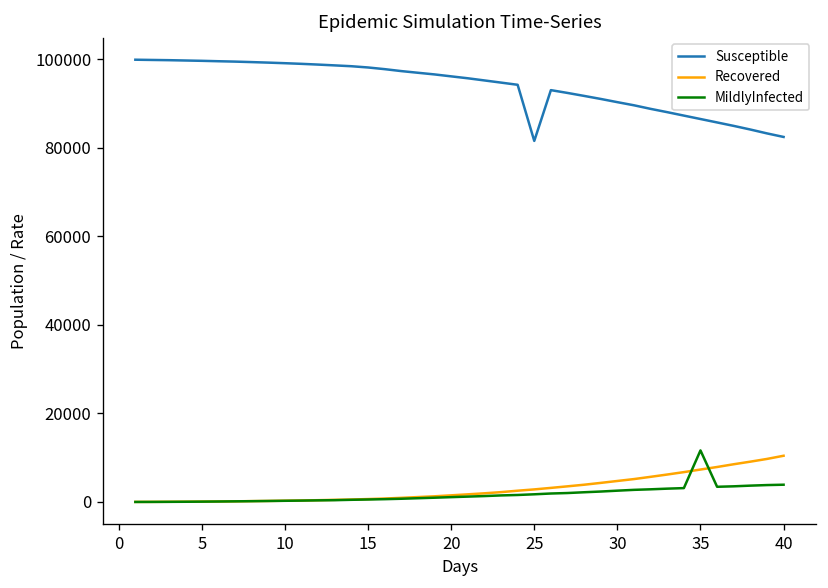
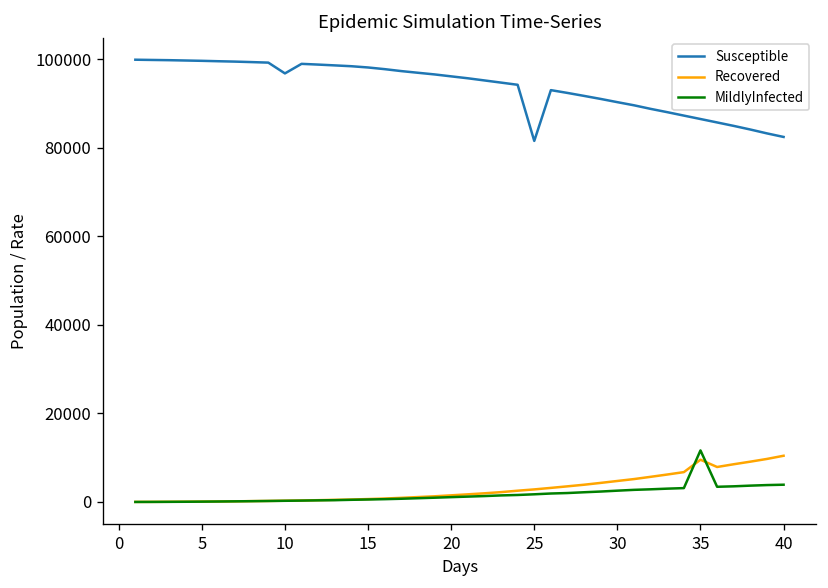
Susceptible, 10: 99000 -> 97000
Recovered, 35: 7000 -> 10000
